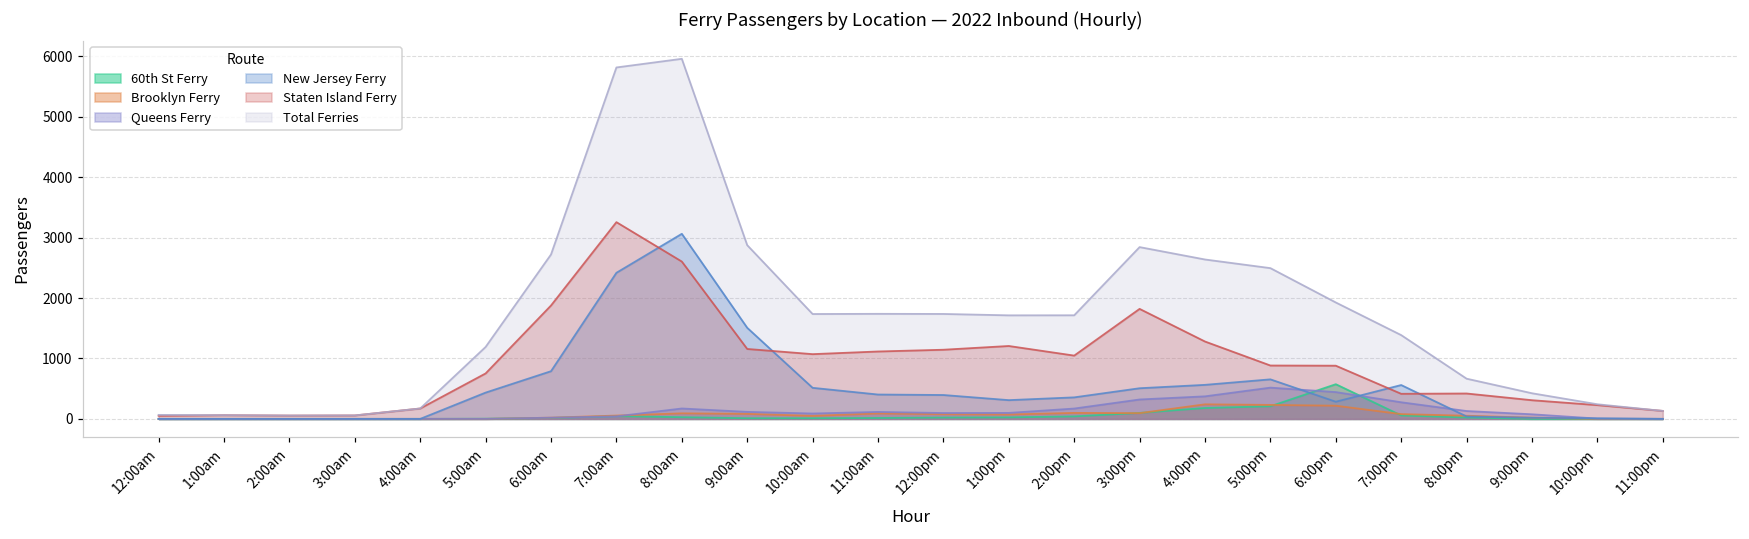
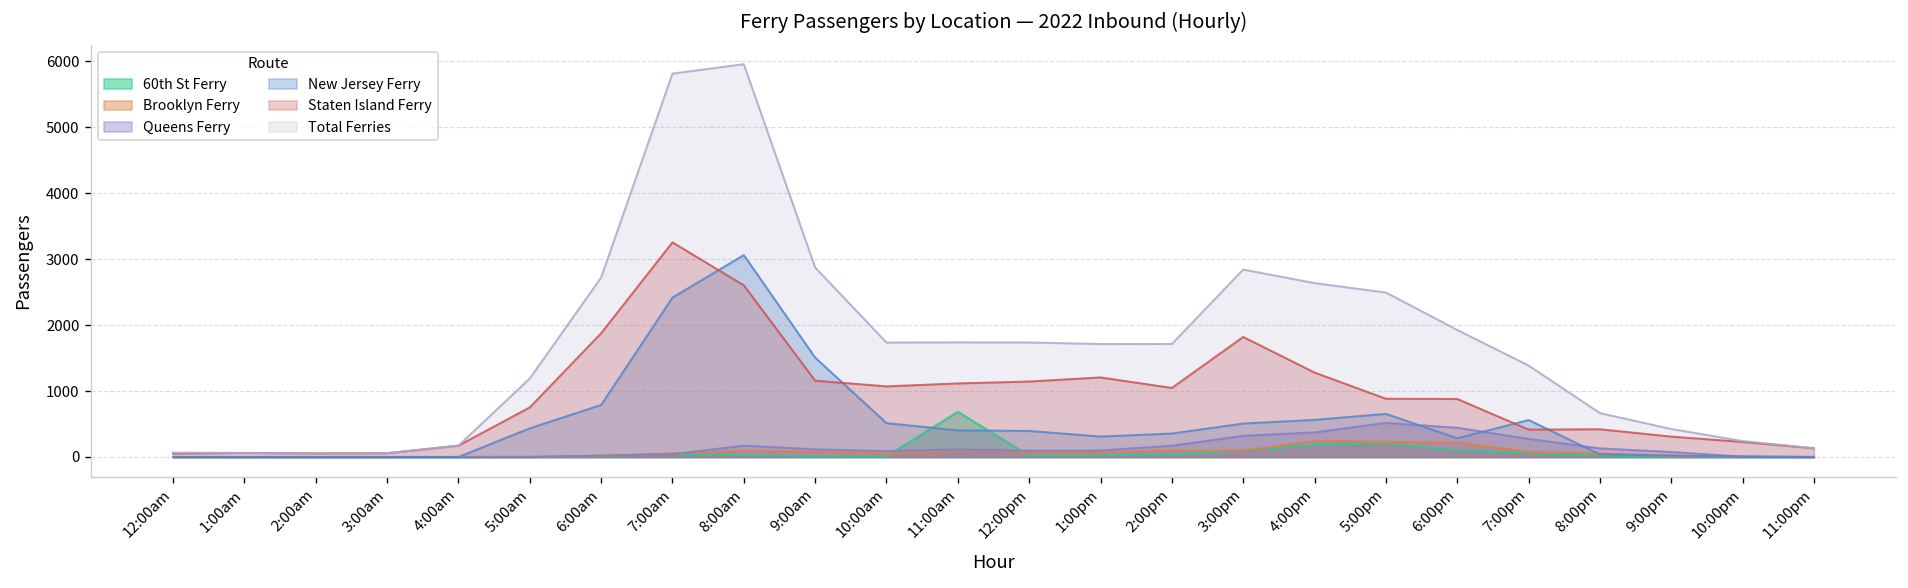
60th St Ferry, 11:00am: 0 -> 700
60th St Ferry, 6:00pm: 600 -> 100
